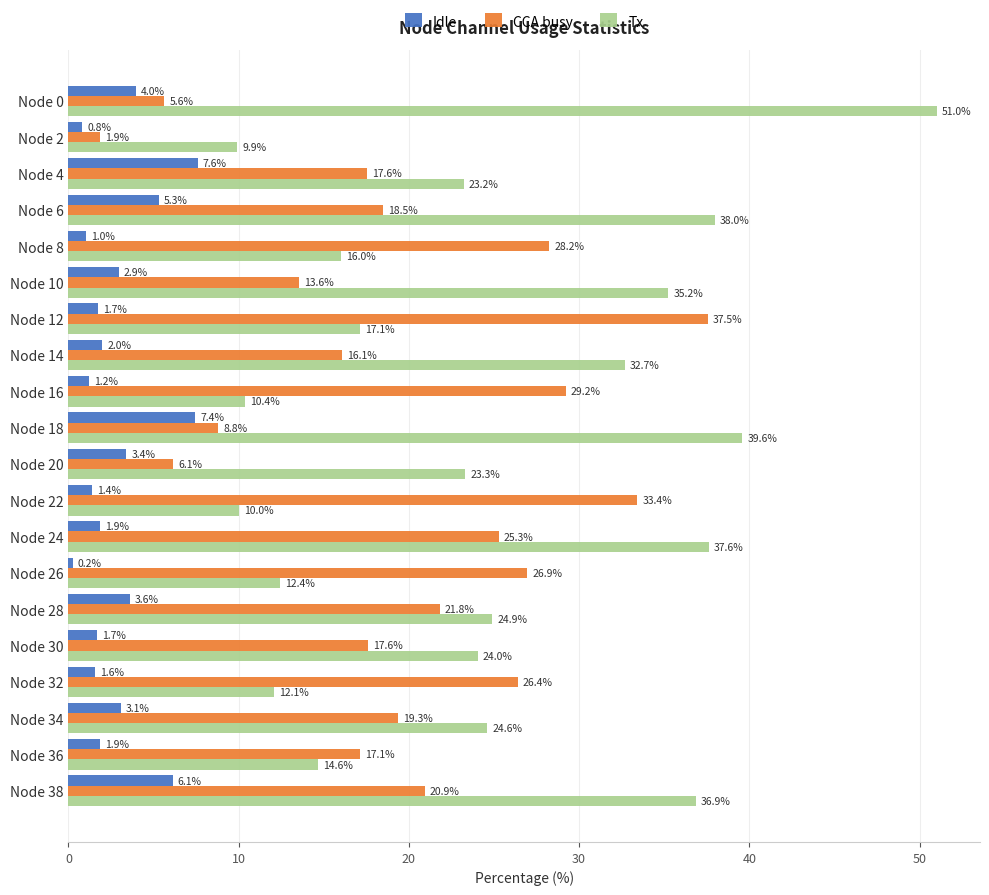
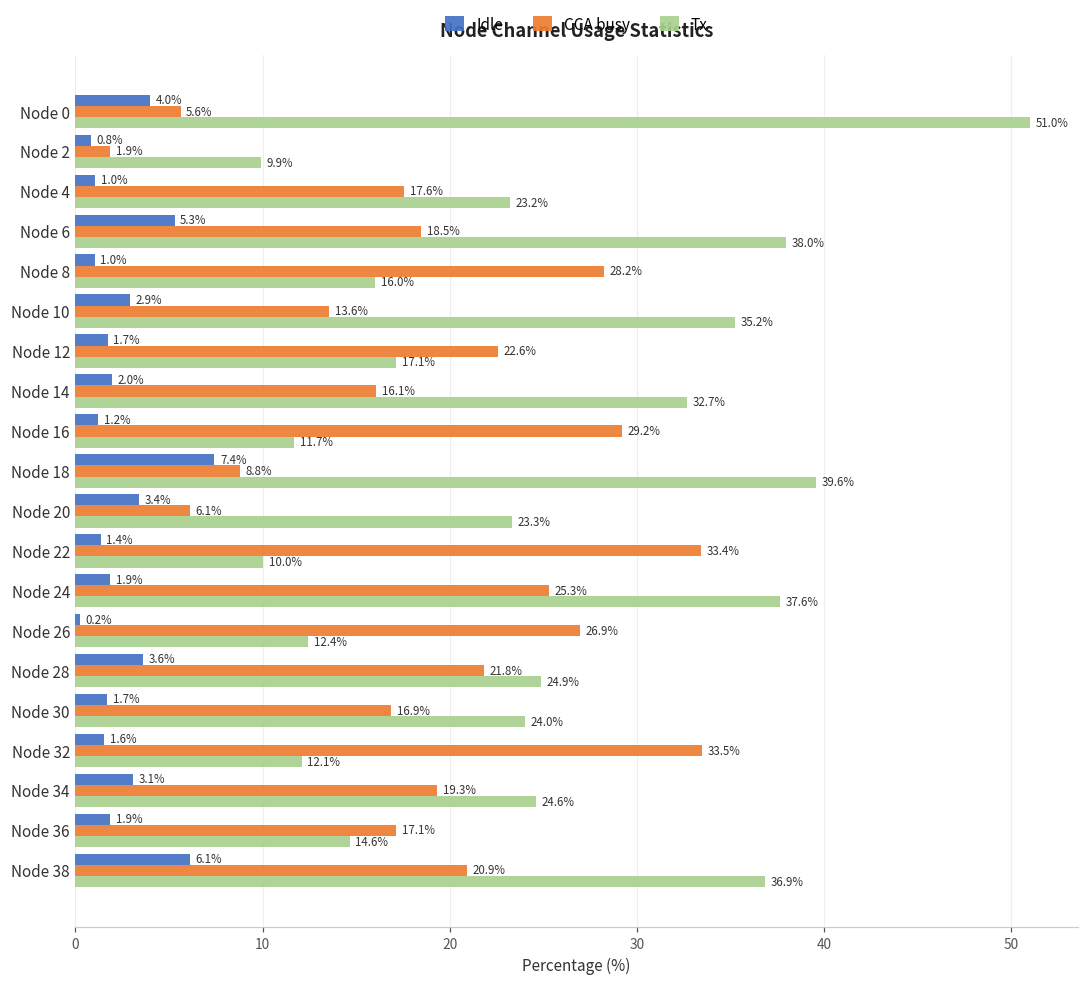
Idle, Node 4: 7.6% -> 1.0%
CCA busy, Node 12: 37.5% -> 22.6%
Tx, Node 16: 10.4% -> 11.7%
CCA busy, Node 30: 17.6% -> 16.9%
CCA busy, Node 32: 26.4% -> 33.5%
